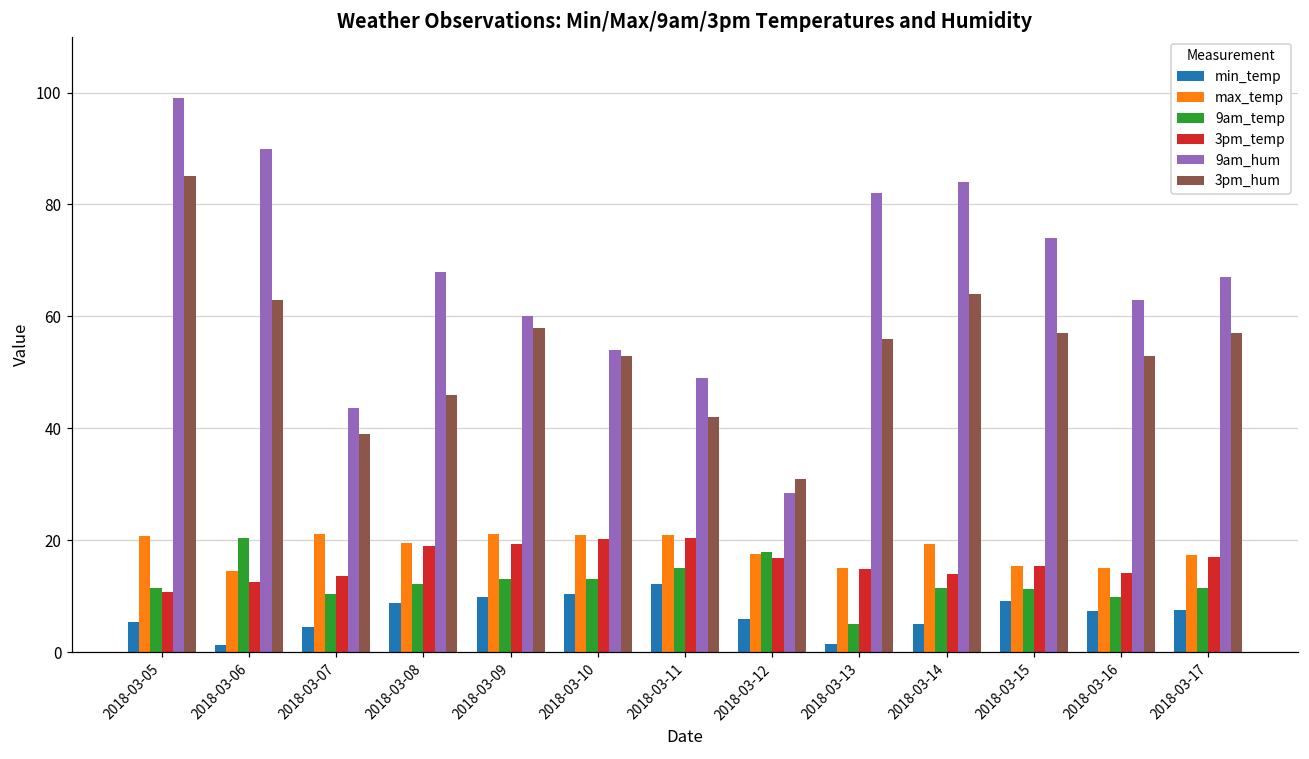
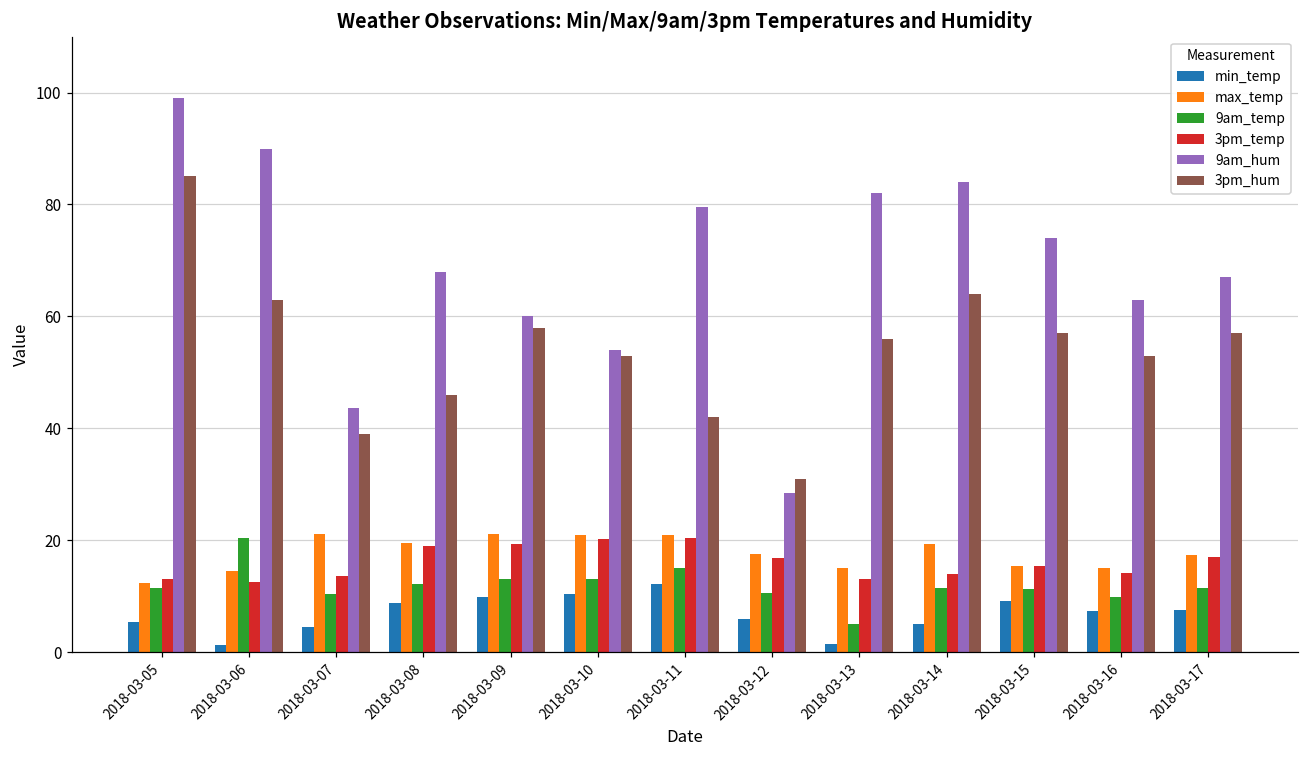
max_temp, 2018-03-05: 21 -> 12
3pm_temp, 2018-03-05: 11 -> 13
9am_hum, 2018-03-11: 49 -> 80
9am_temp, 2018-03-12: 18 -> 11
3pm_temp, 2018-03-13: 15 -> 13
